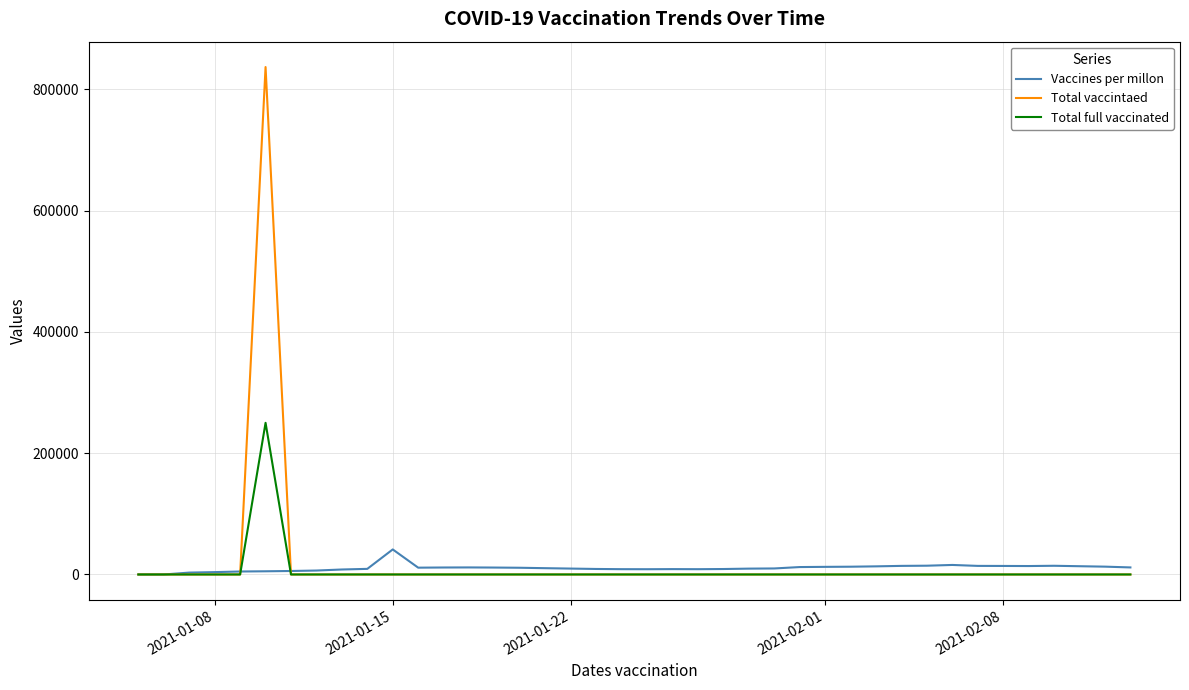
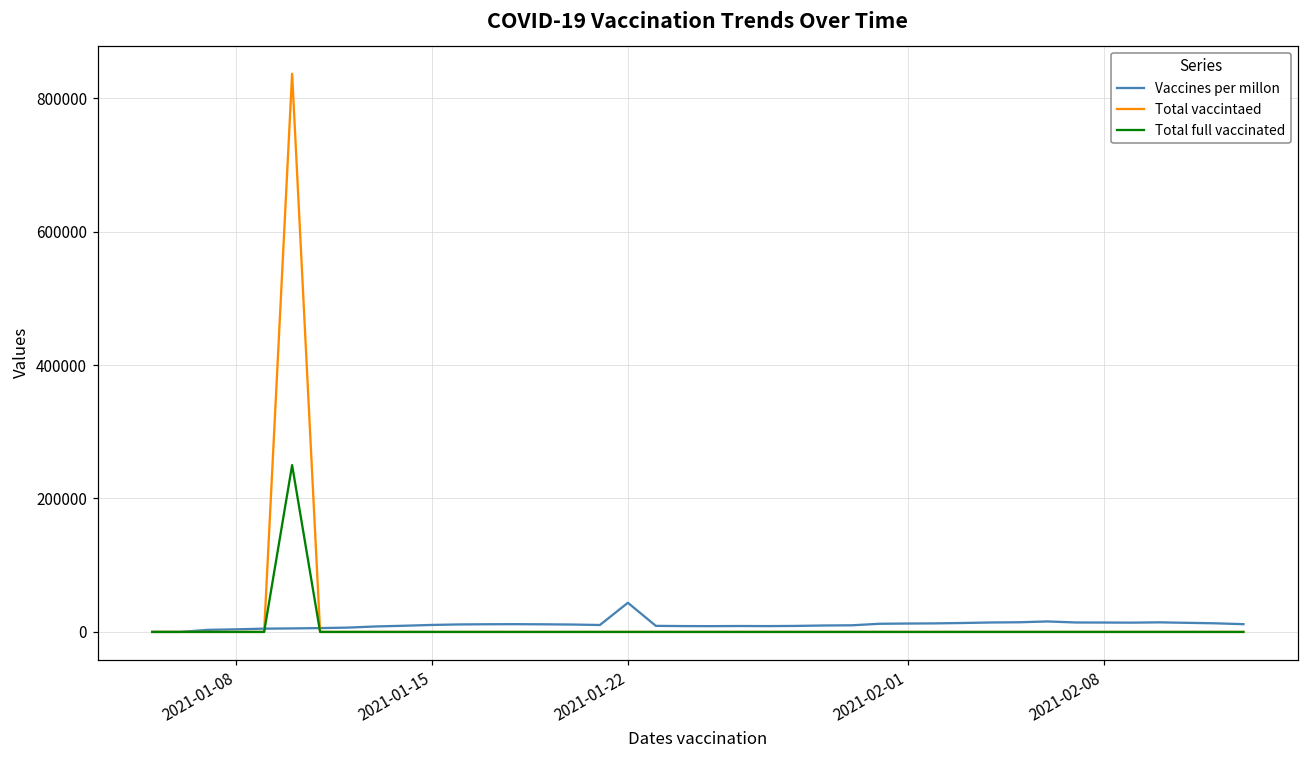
Vaccines per millon, 2021-01-15: 40000 -> 10000
Vaccines per millon, 2021-01-22: 10000 -> 40000
